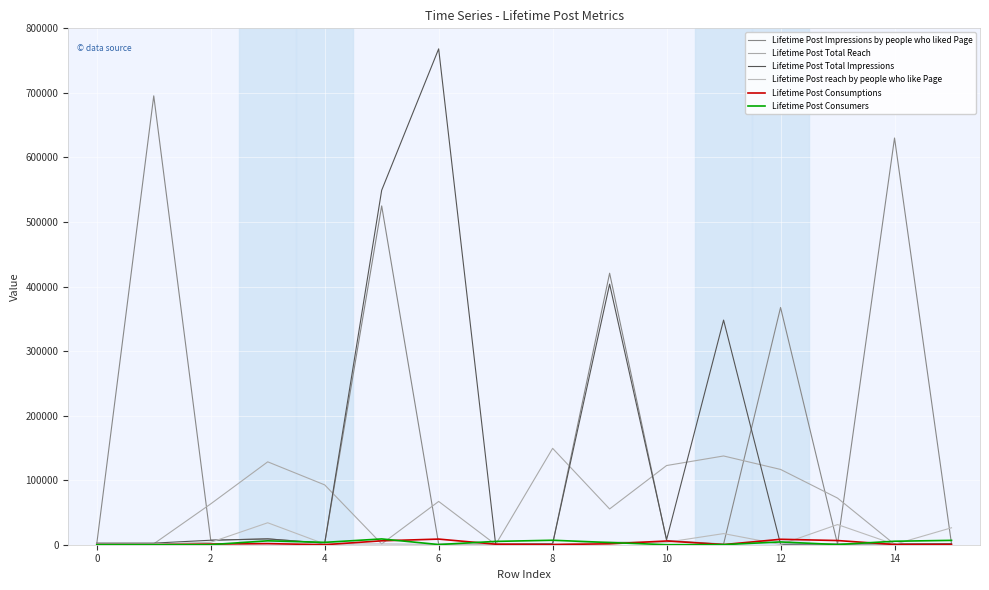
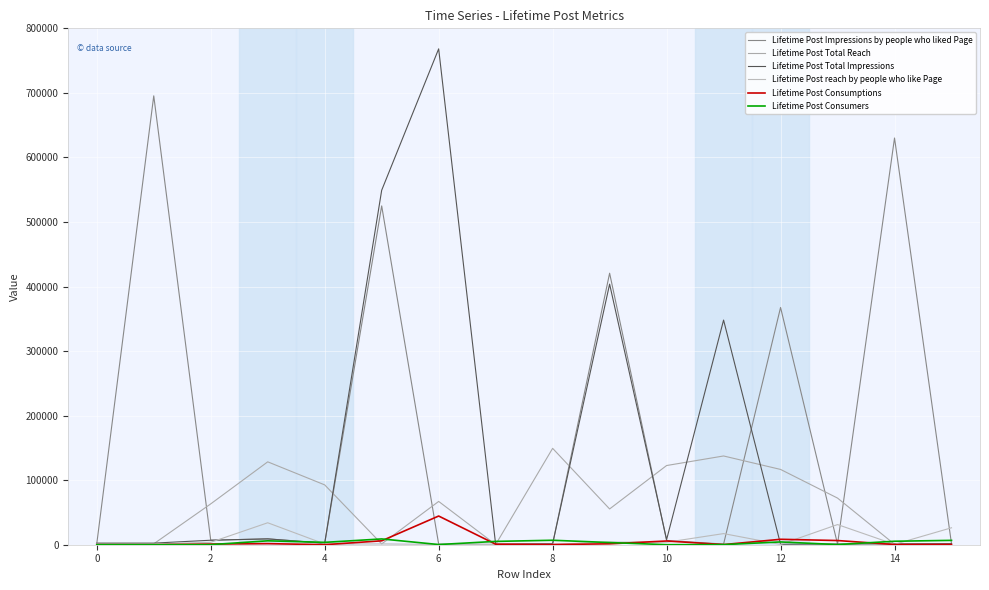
Lifetime Post Consumptions, 6: 10000 -> 40000
